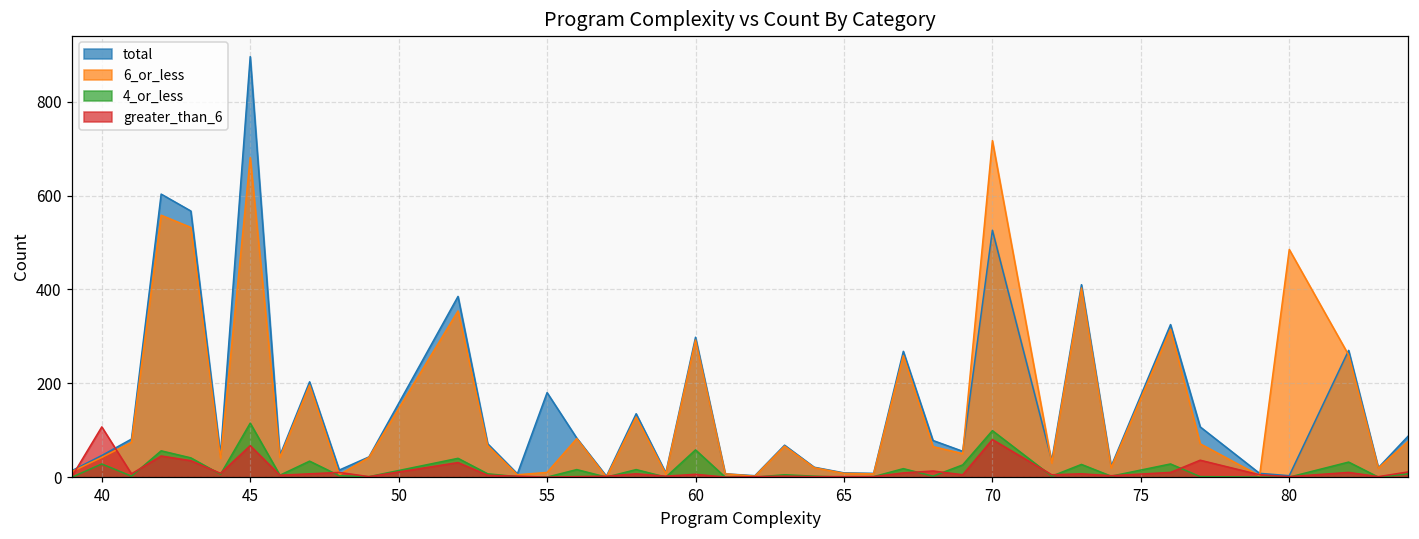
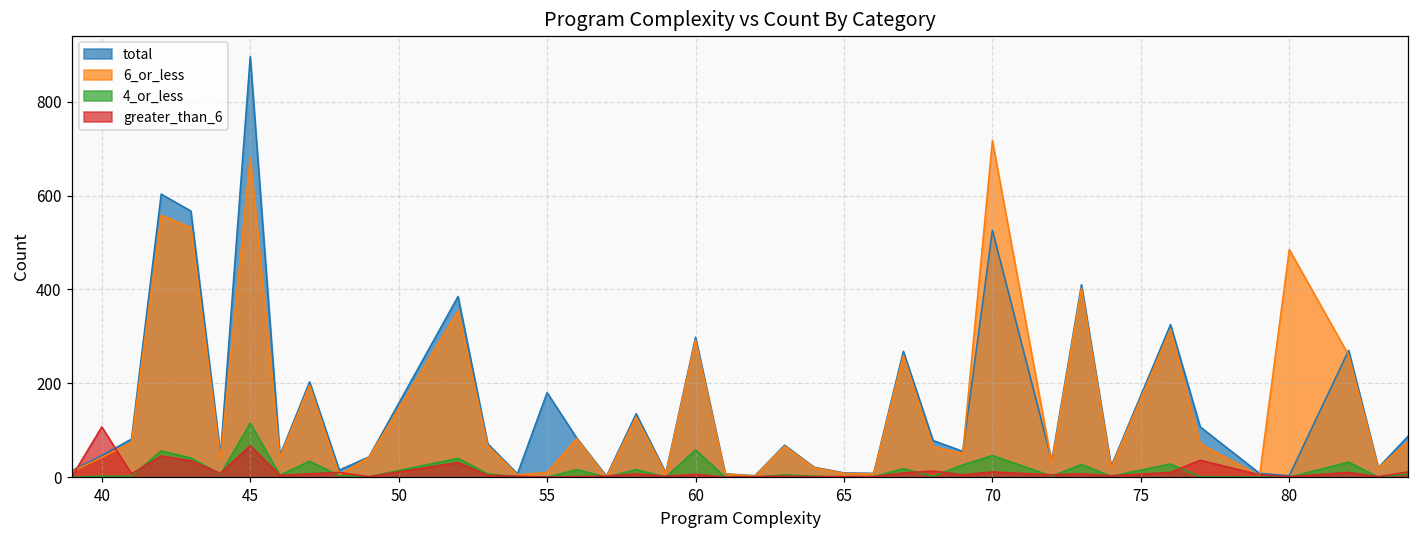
4_or_less, 40: 30 -> 0
4_or_less, 70: 100 -> 50
greater_than_6, 70: 80 -> 10
